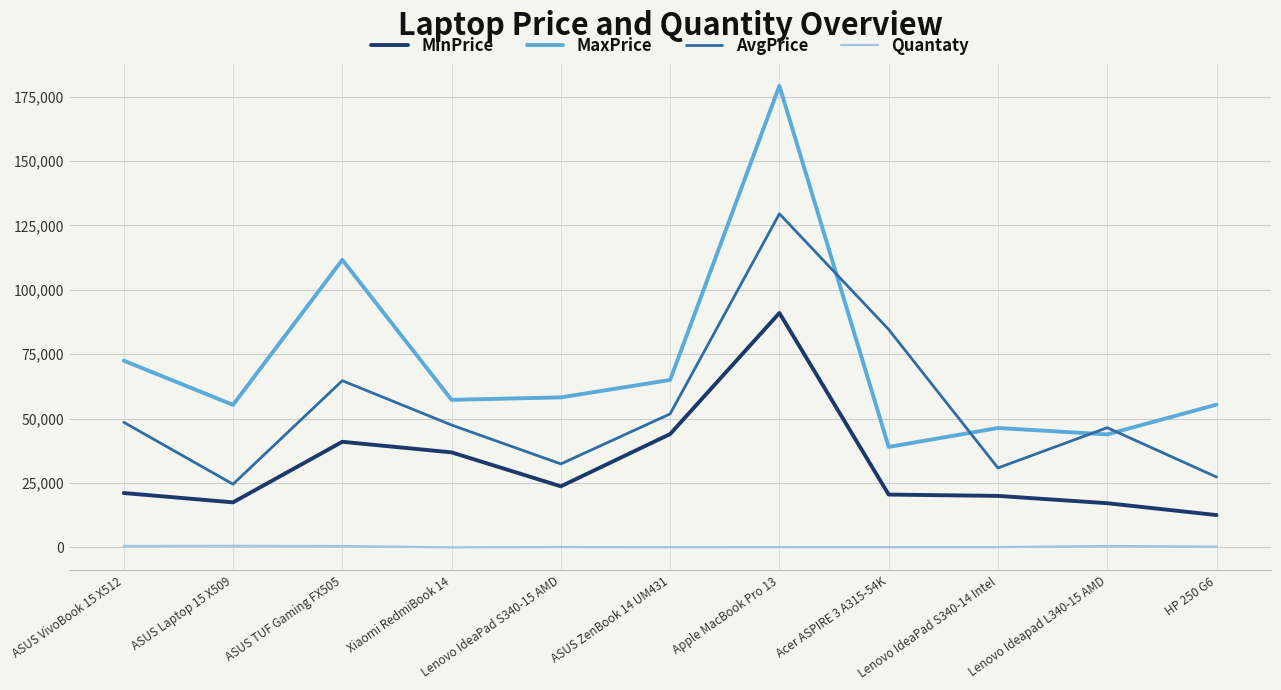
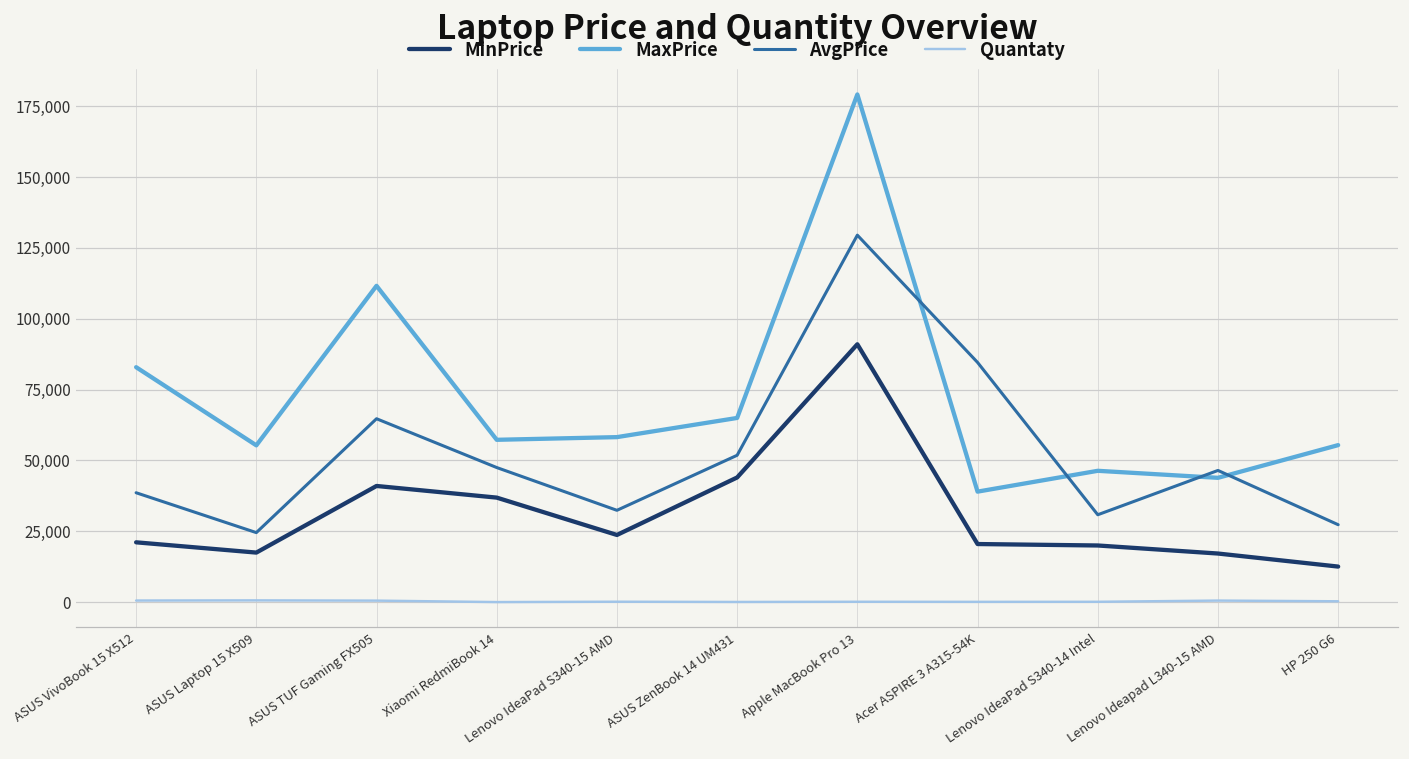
MaxPrice, ASUS VivoBook 15 X512: 72,000 -> 83,000
AvgPrice, ASUS VivoBook 15 X512: 49,000 -> 39,000
